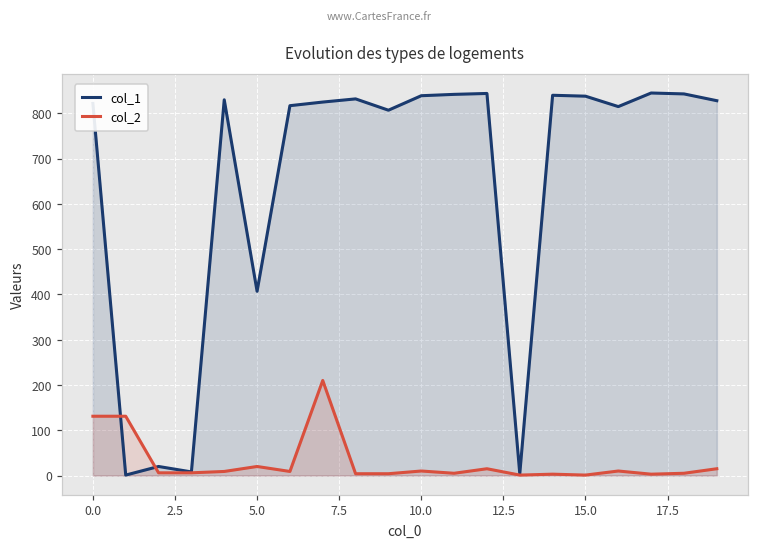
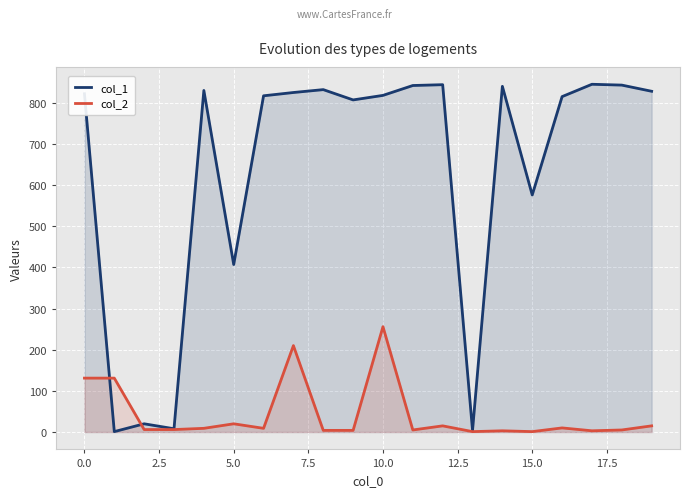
col_1, 10.0: 840 -> 820
col_2, 10.0: 10 -> 260
col_1, 15.0: 840 -> 580
